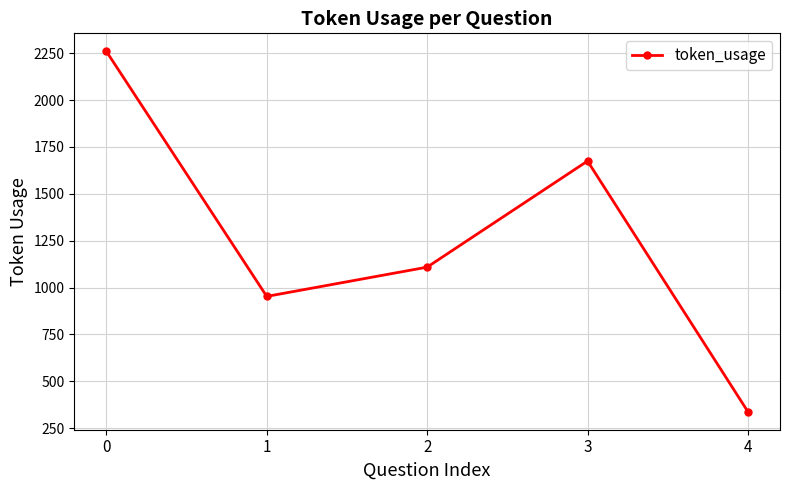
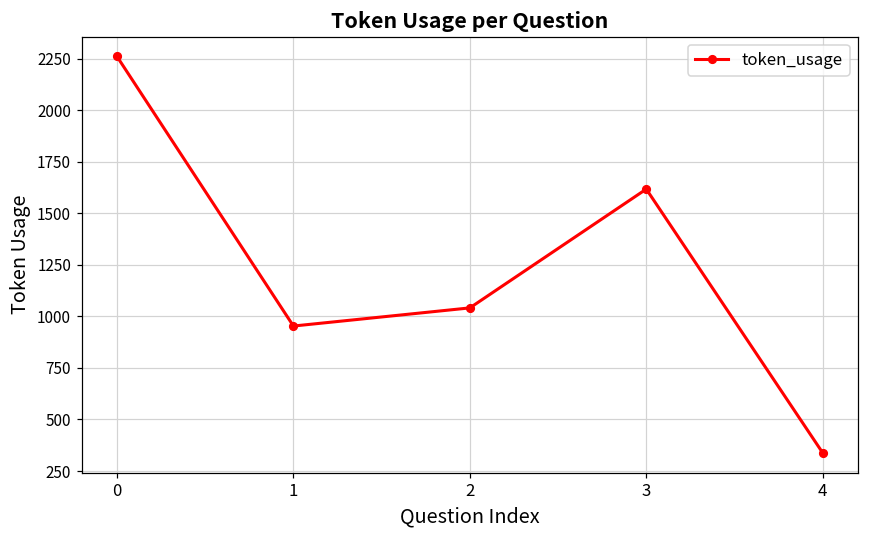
2: 1110 -> 1040
3: 1680 -> 1620
